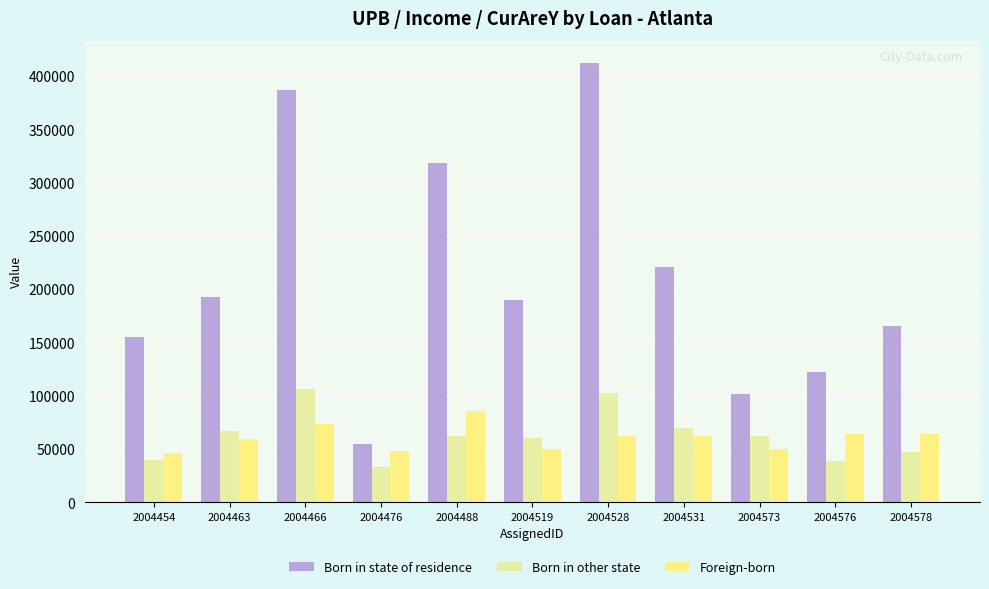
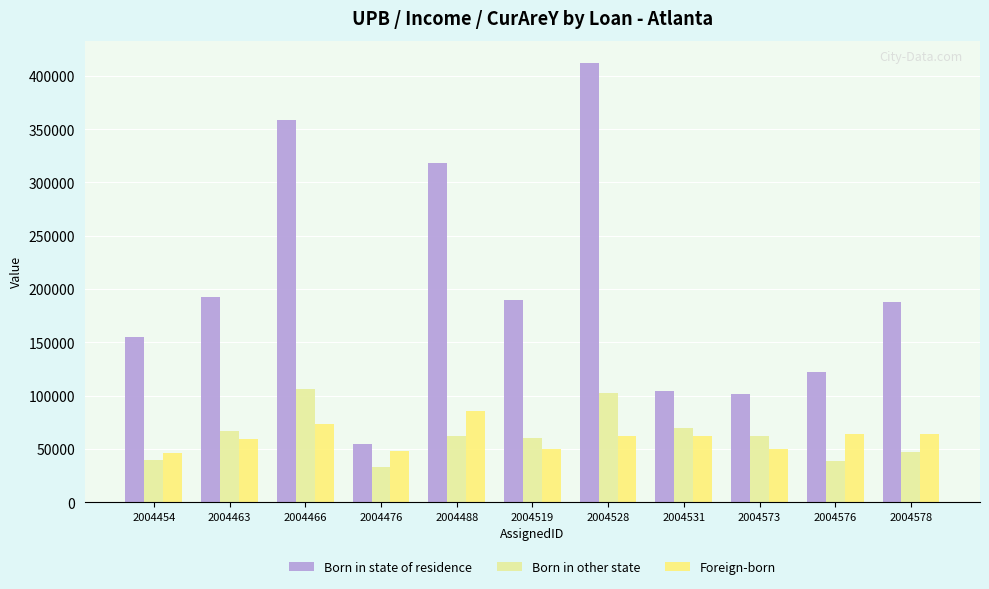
Born in state of residence, 2004466: 387000 -> 359000
Born in state of residence, 2004531: 221000 -> 104000
Born in state of residence, 2004578: 165000 -> 188000
